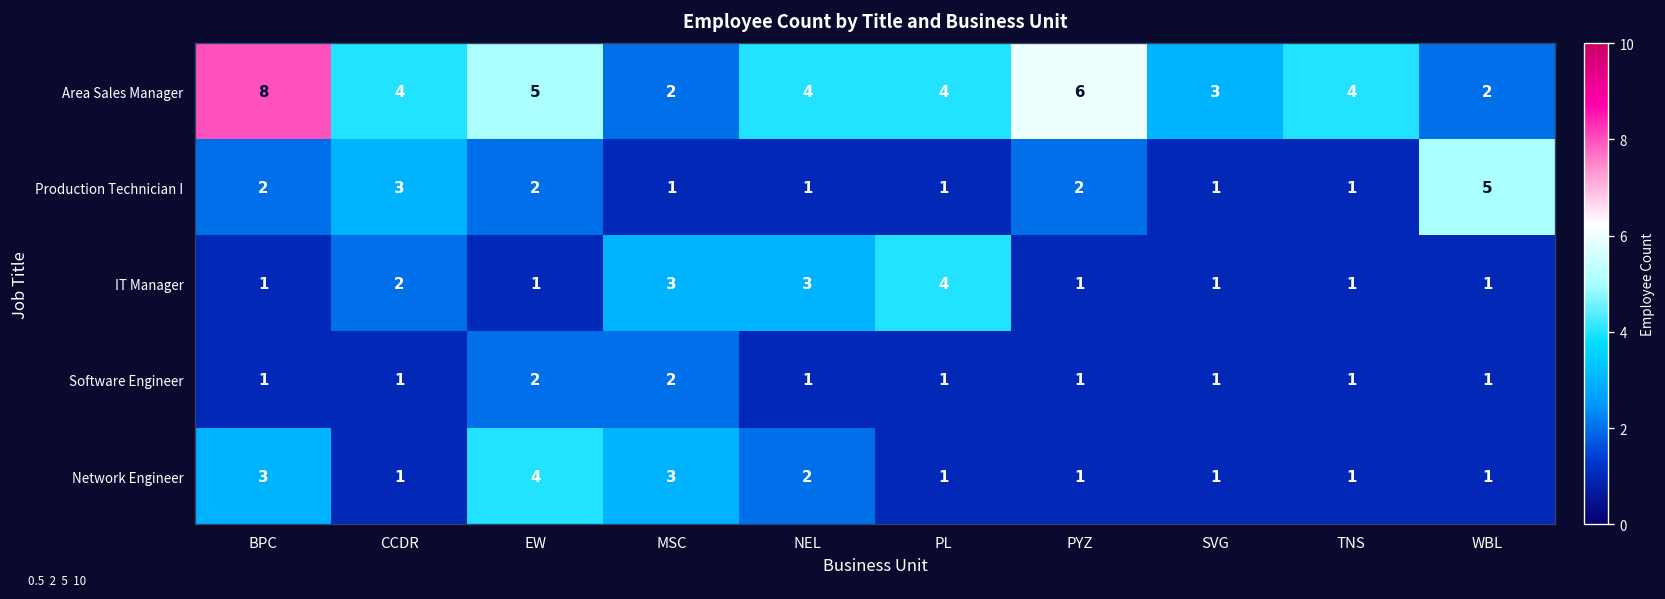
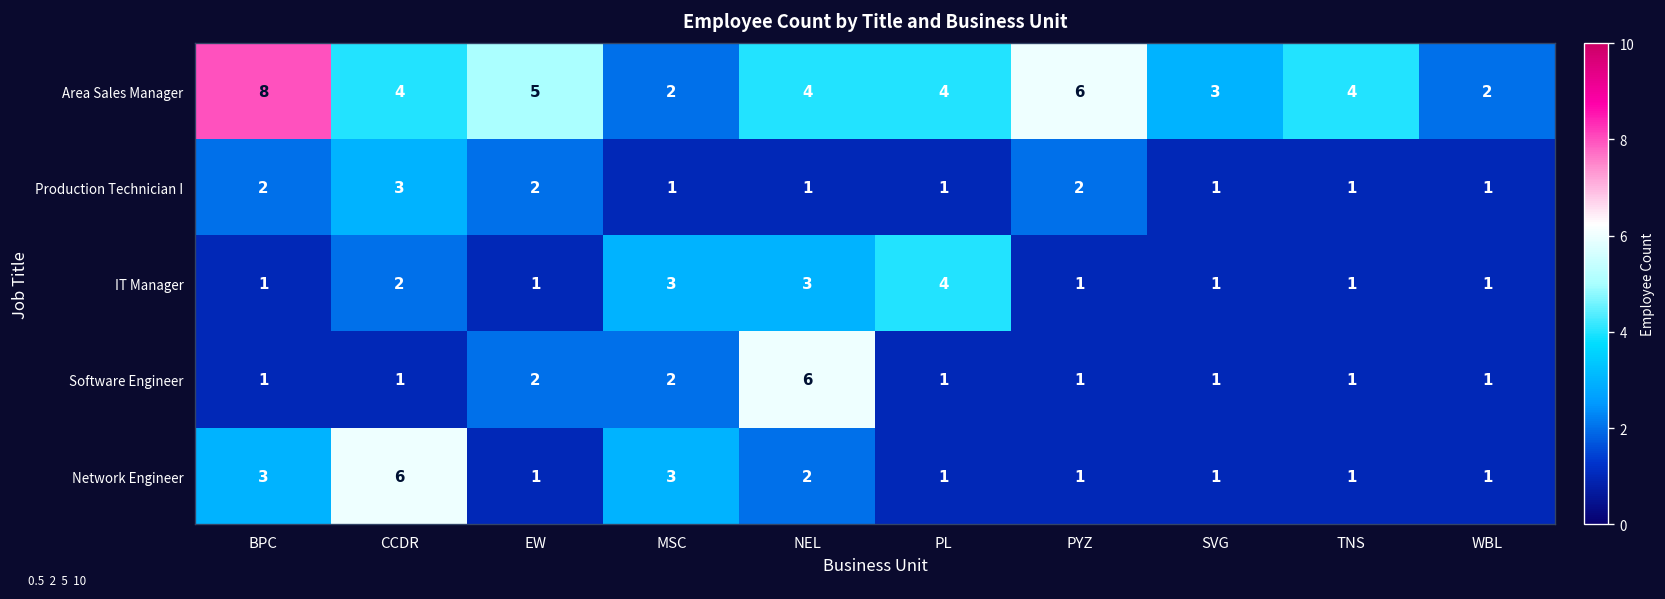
Production Technician I, WBL: 5 -> 1
Software Engineer, NEL: 1 -> 6
Network Engineer, CCDR: 1 -> 6
Network Engineer, EW: 4 -> 1
